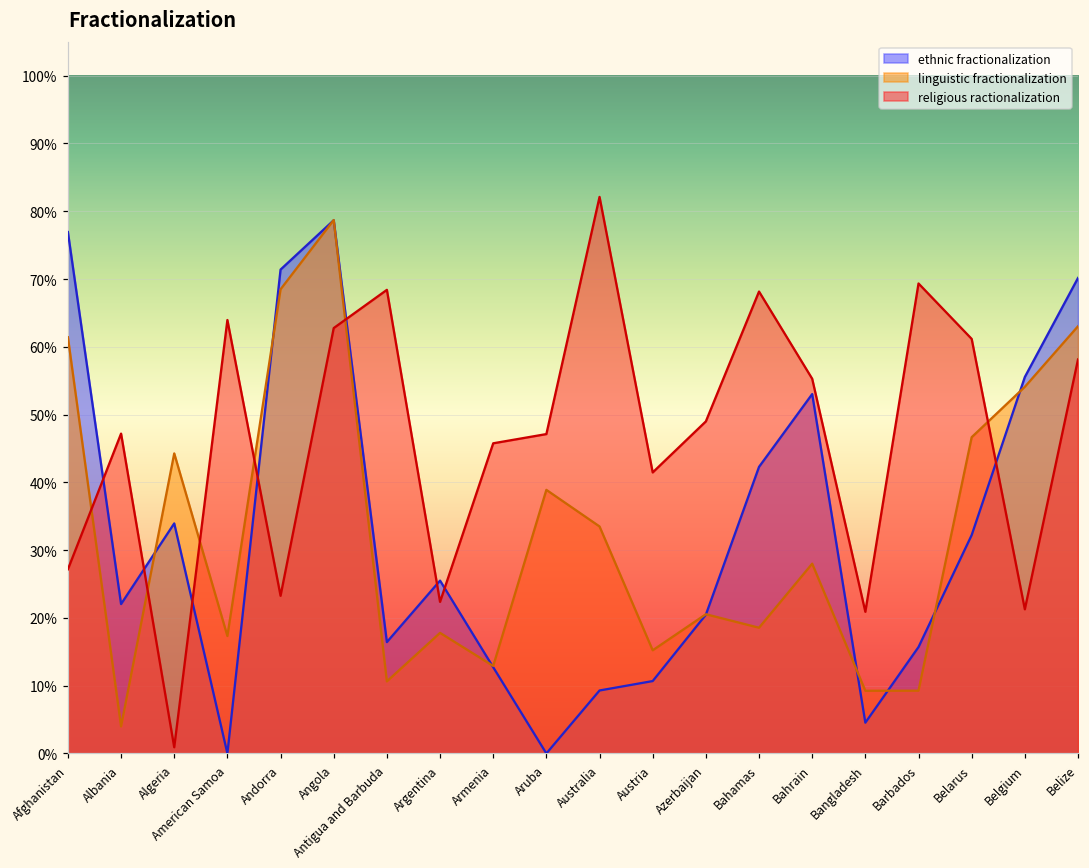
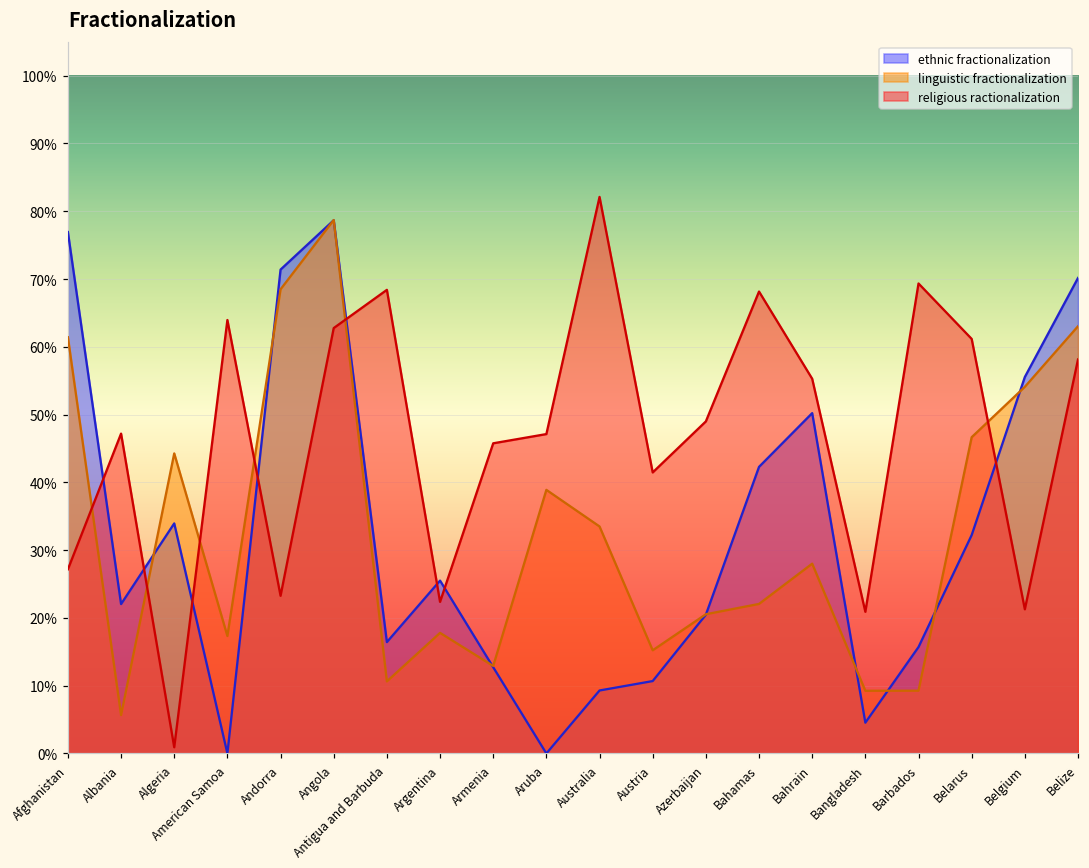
linguistic fractionalization, Albania: 4% -> 6%
linguistic fractionalization, Bahamas: 19% -> 22%
ethnic fractionalization, Bahrain: 53% -> 50%
